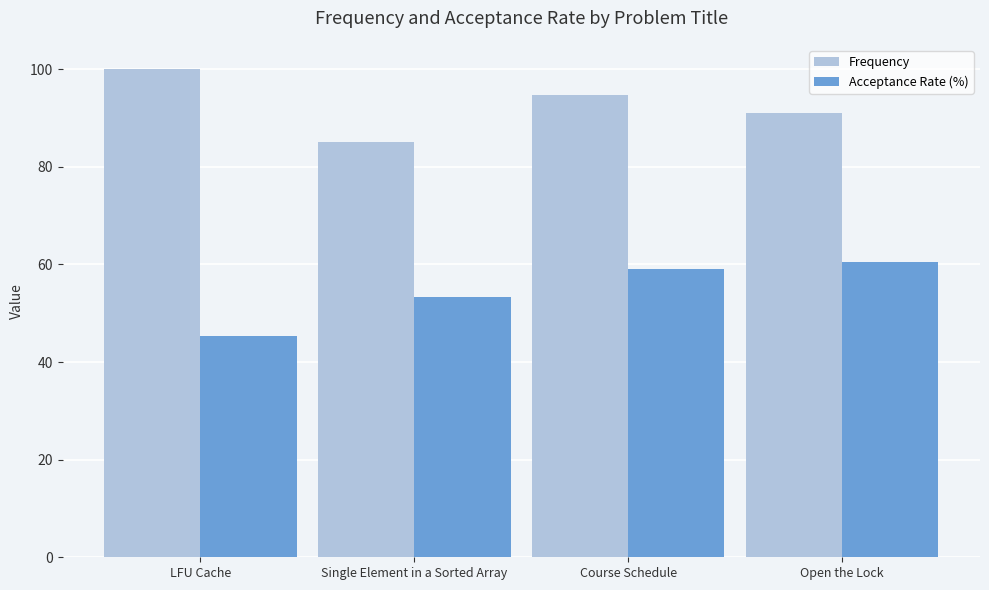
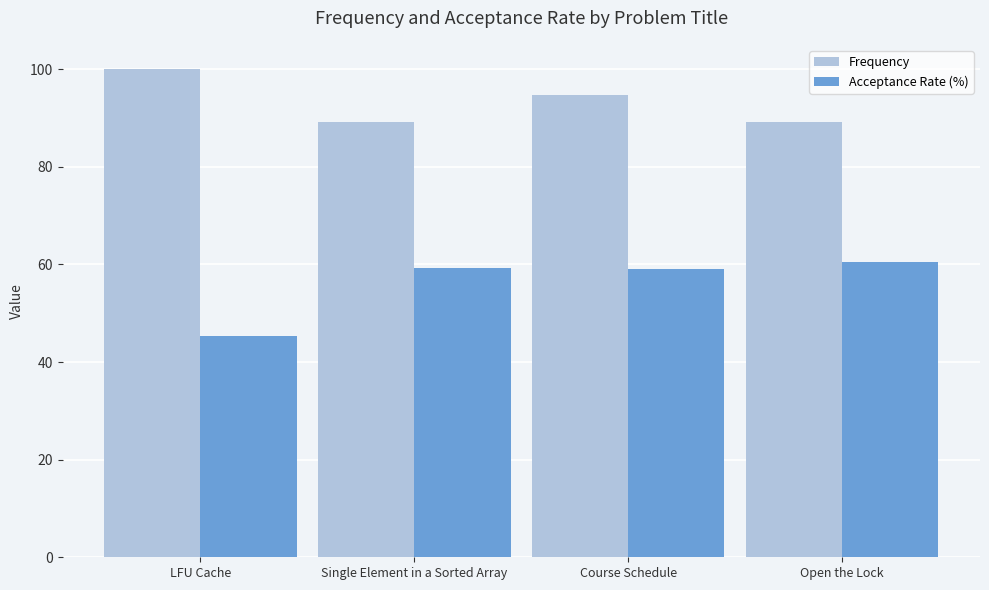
Frequency, Single Element in a Sorted Array: 85 -> 89
Acceptance Rate (%), Single Element in a Sorted Array: 53 -> 59
Frequency, Open the Lock: 91 -> 89
